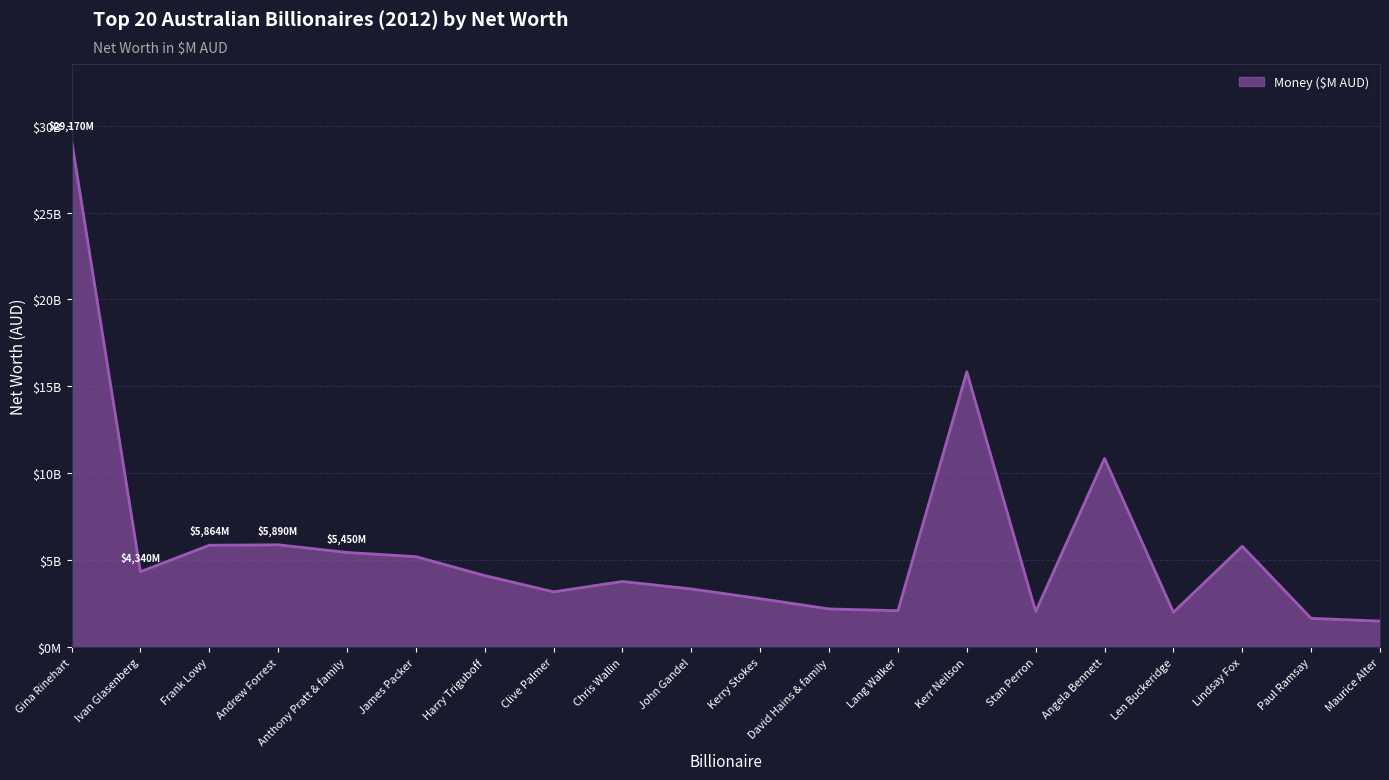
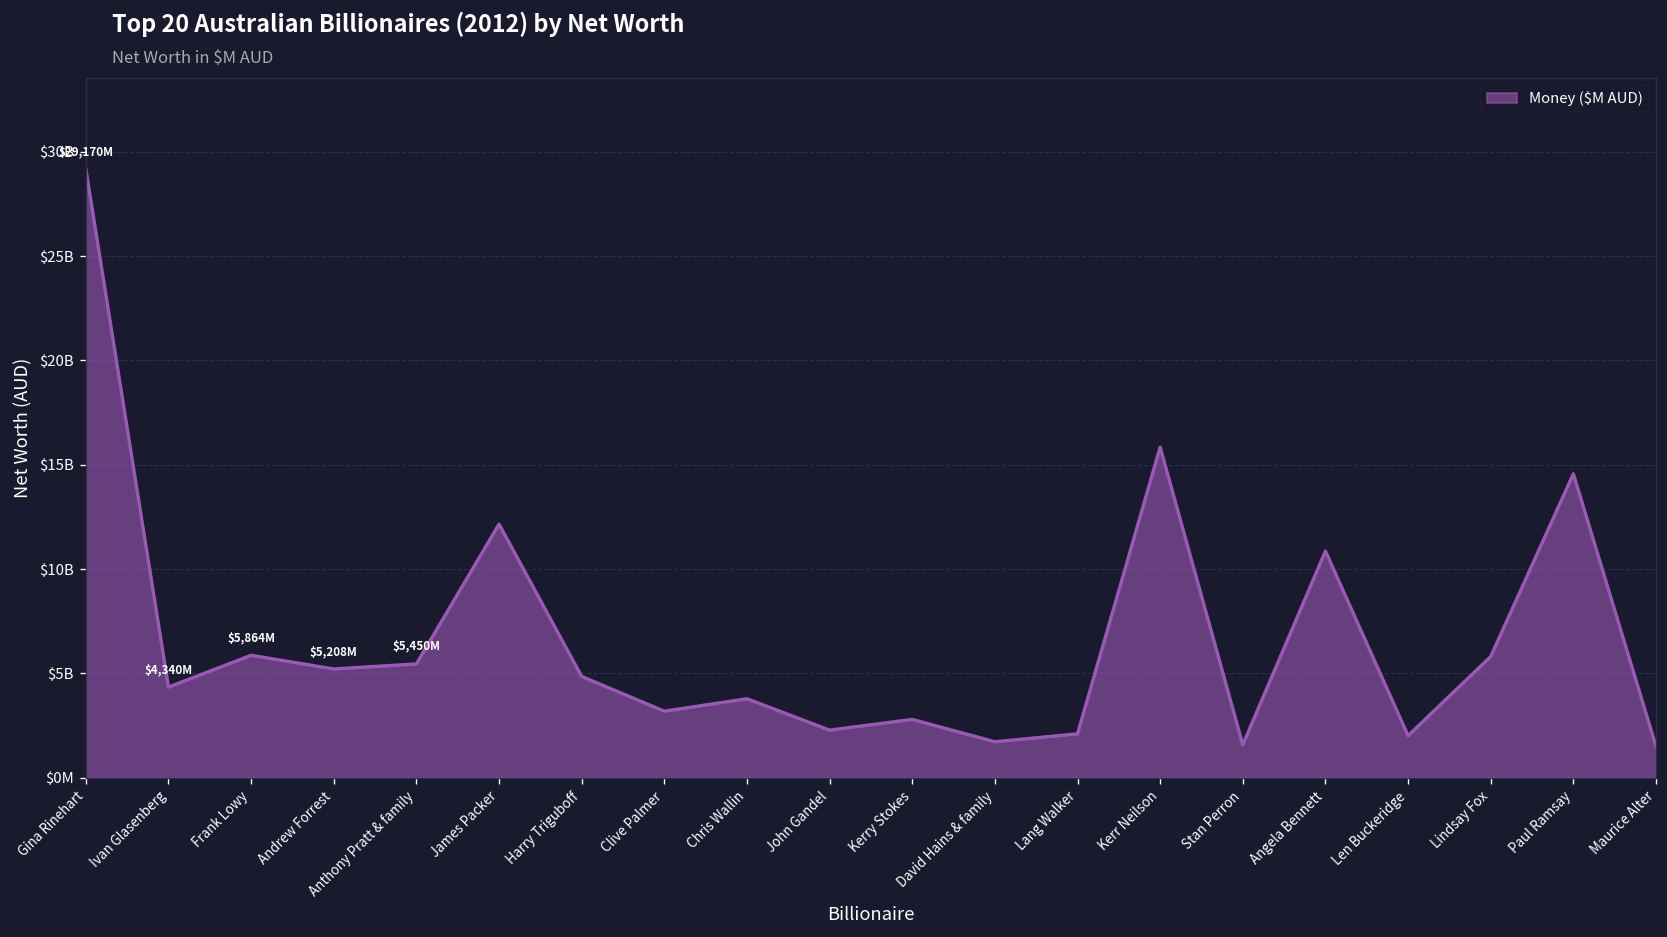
Andrew Forrest: $5,890M -> $5,208M
James Packer: $5200000000 -> $12200000000
Harry Triguboff: $4100000000 -> $4900000000
John Gandel: $3400000000 -> $2300000000
David Hains & family: $2200000000 -> $1700000000
Stan Perron: $2100000000 -> $1600000000
Paul Ramsay: $1700000000 -> $14600000000
